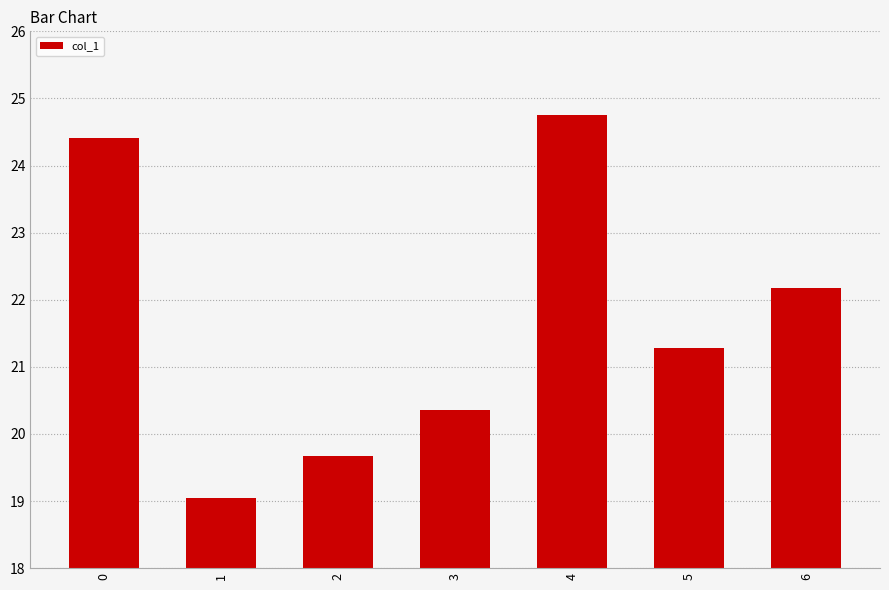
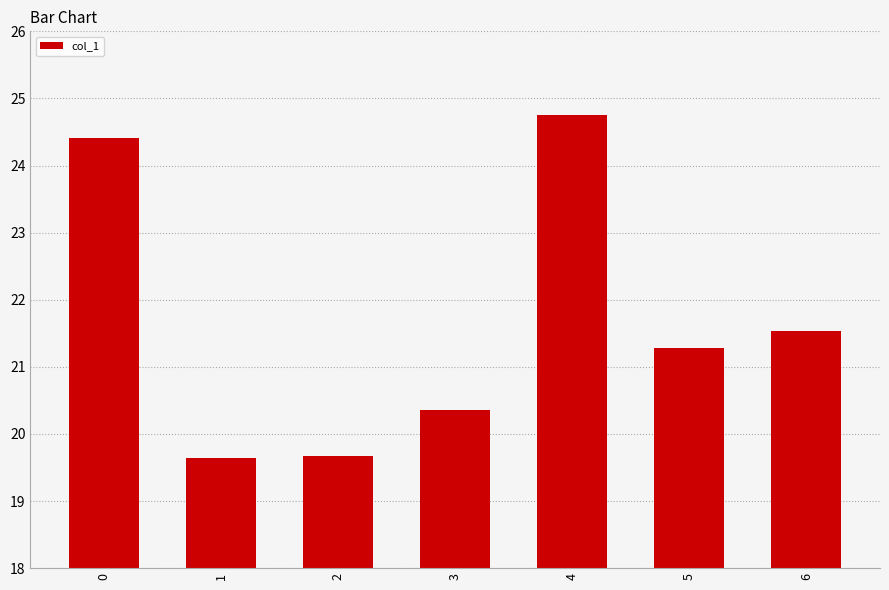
1: 19.1 -> 19.6
6: 22.2 -> 21.5
